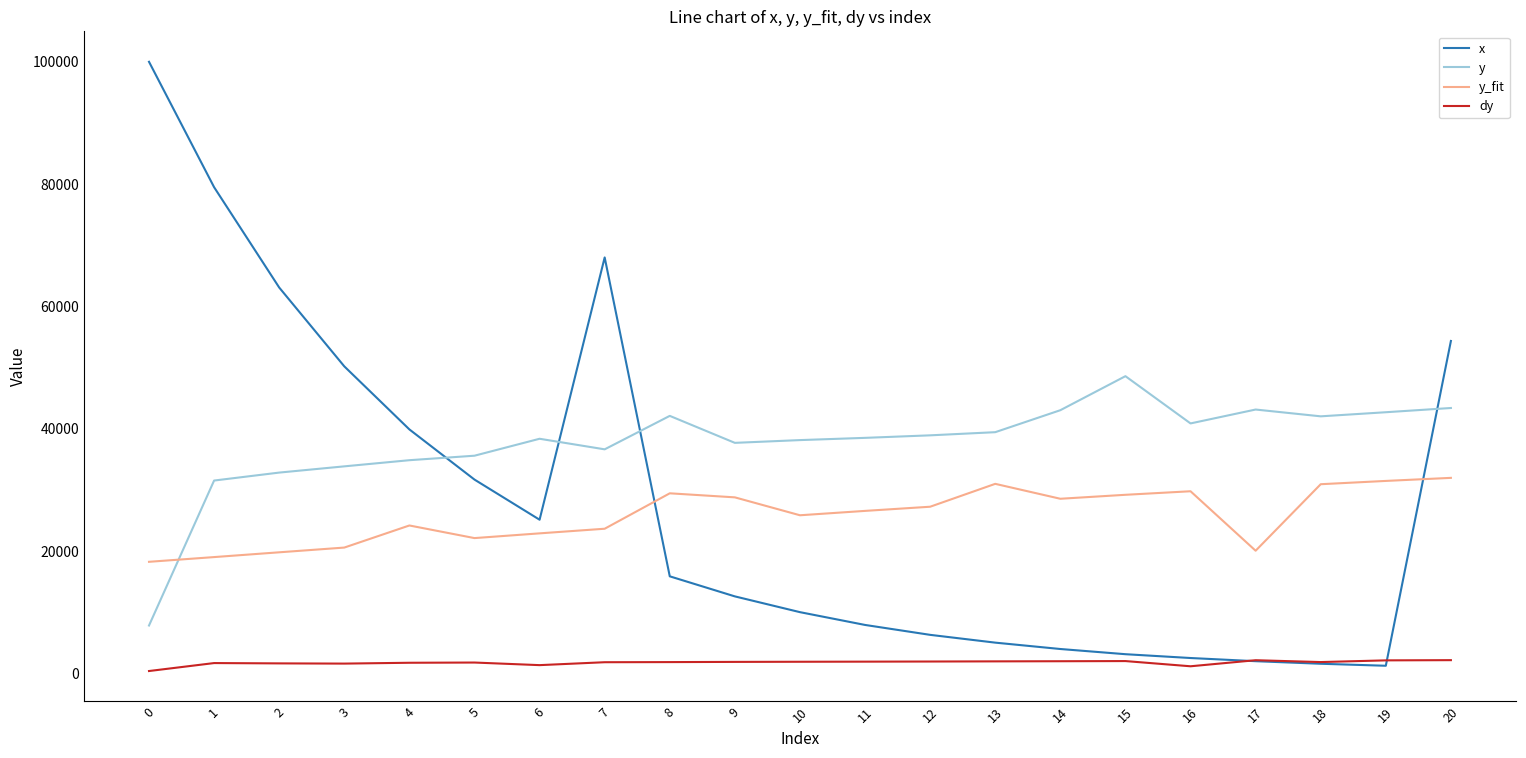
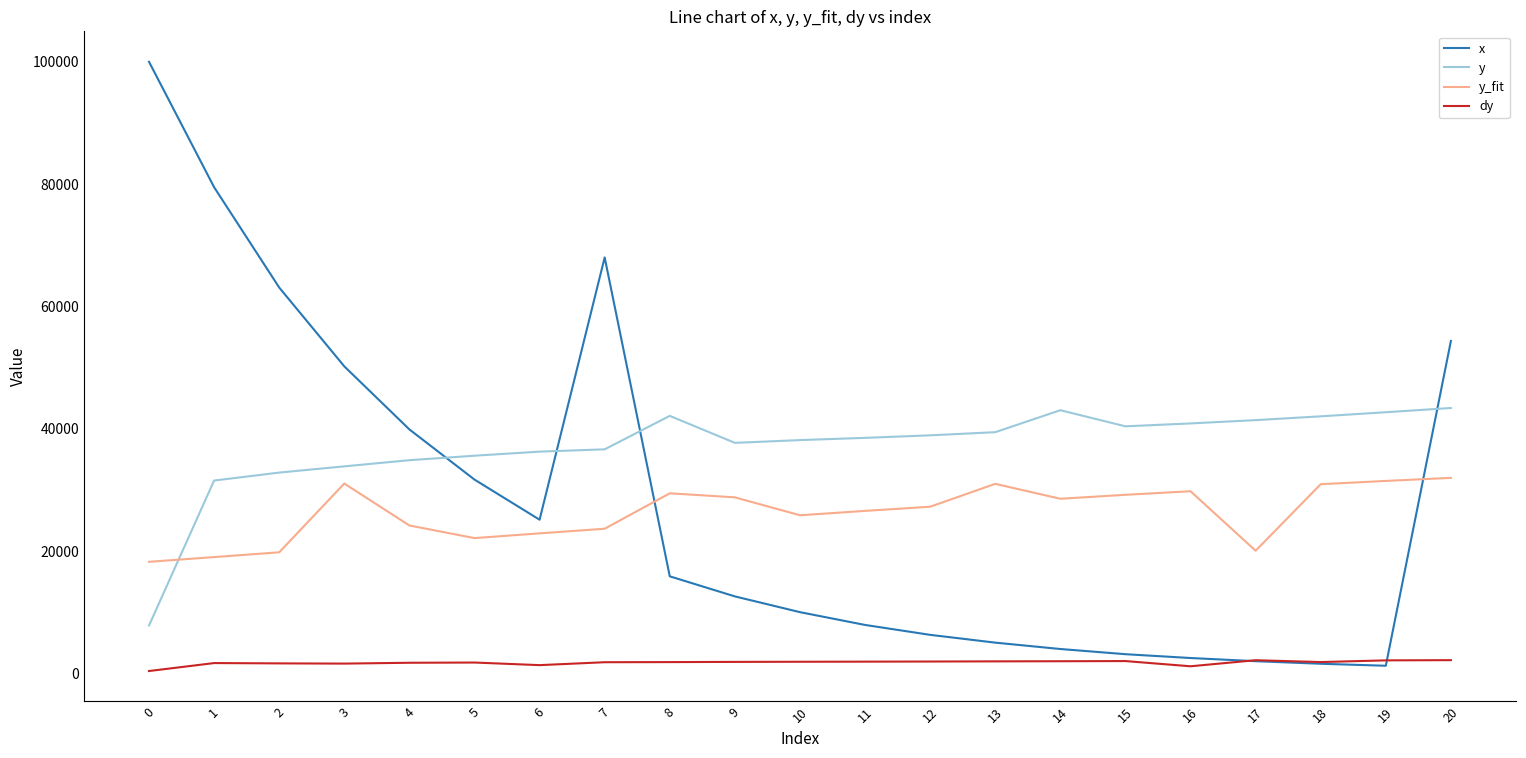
y_fit, 3: 21000 -> 31000
y, 6: 38000 -> 36000
y, 15: 49000 -> 40000
y, 17: 43000 -> 41000
